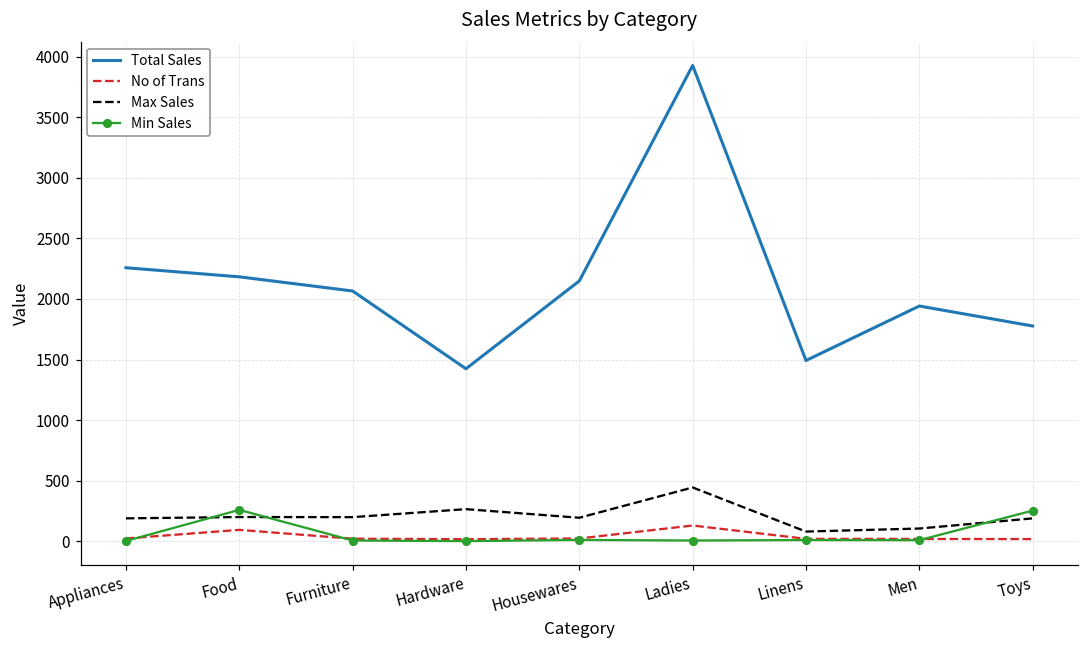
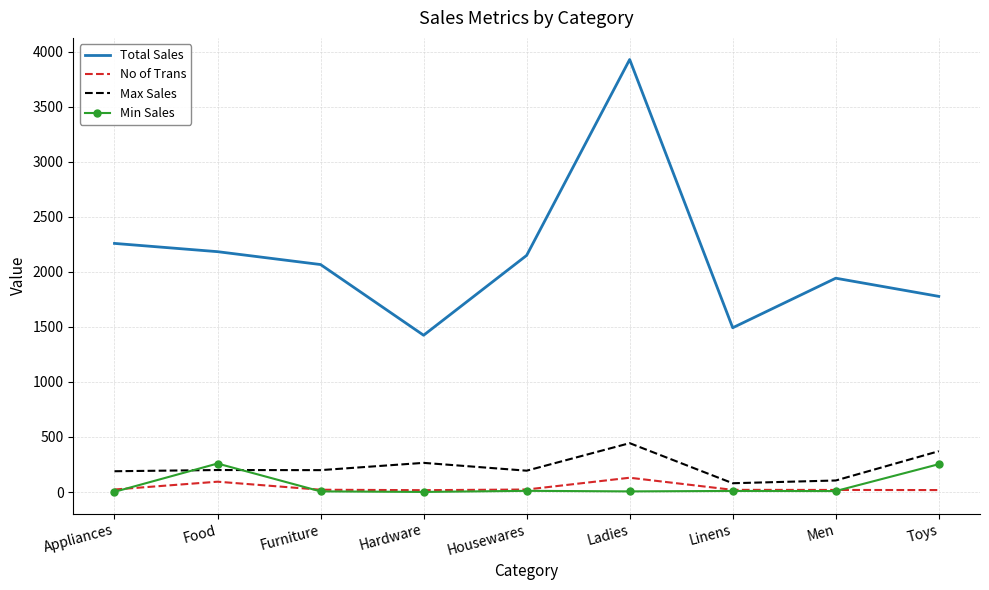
Max Sales, Toys: 190 -> 370
